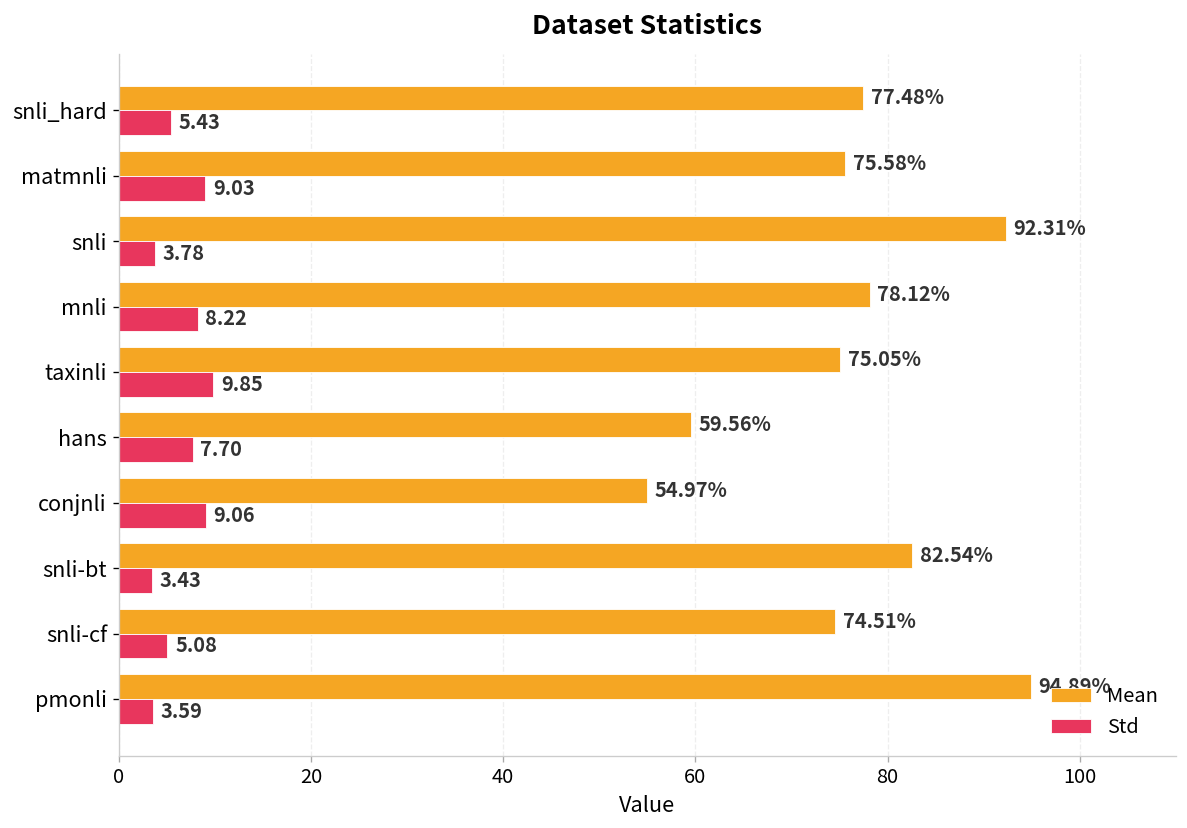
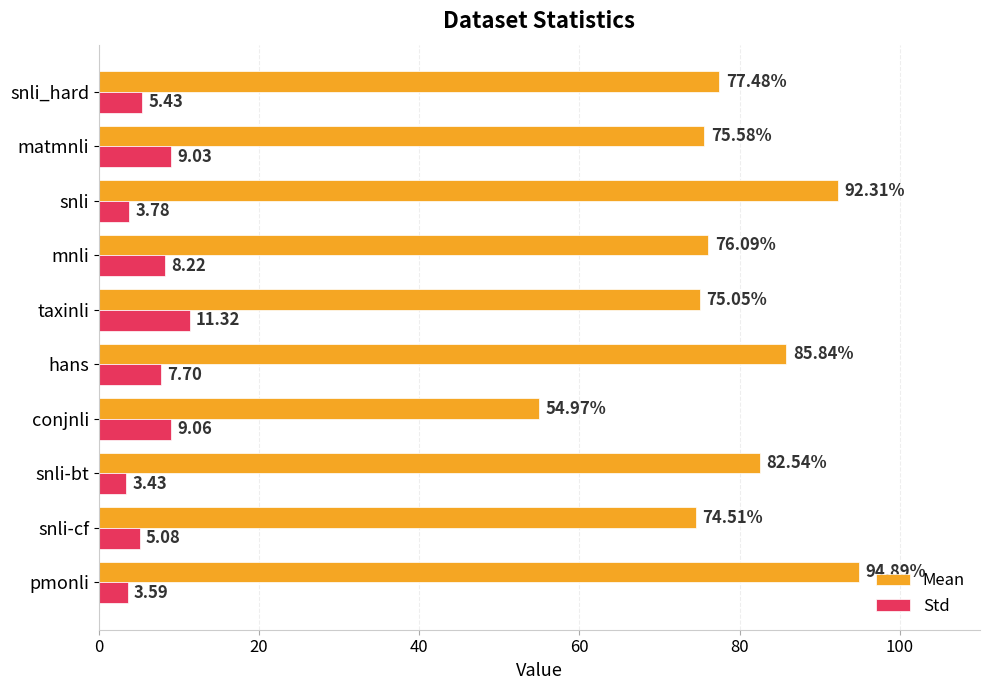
Mean, mnli: 78.12% -> 76.09%
Std, taxinli: 9.85 -> 11.32
Mean, hans: 59.56% -> 85.84%
